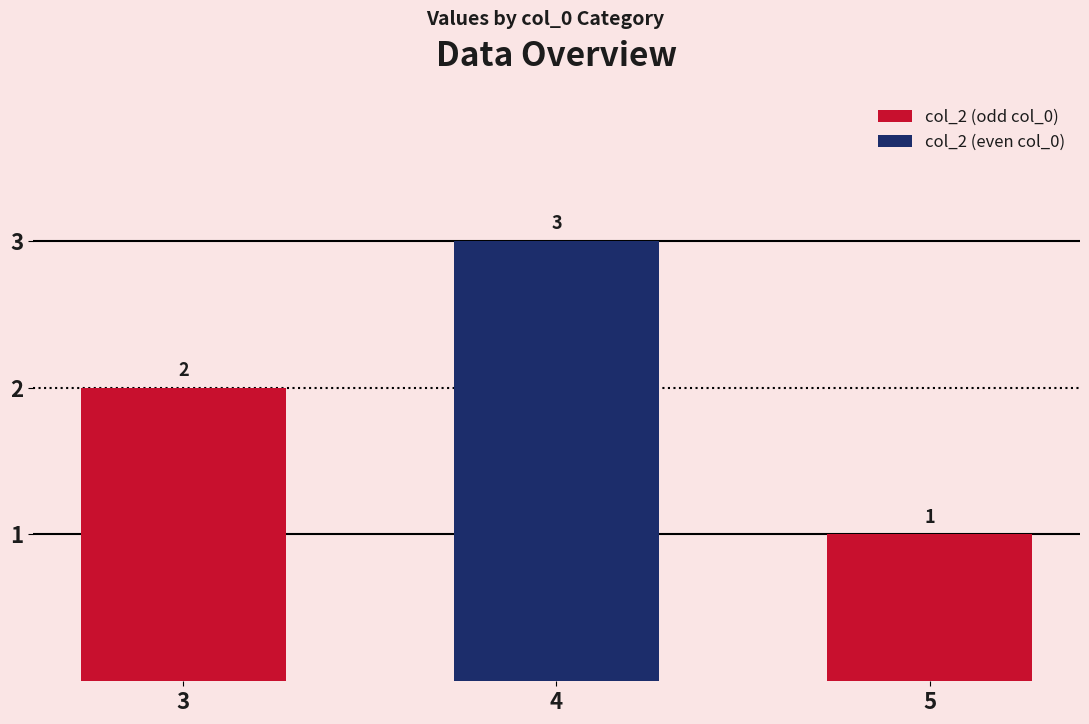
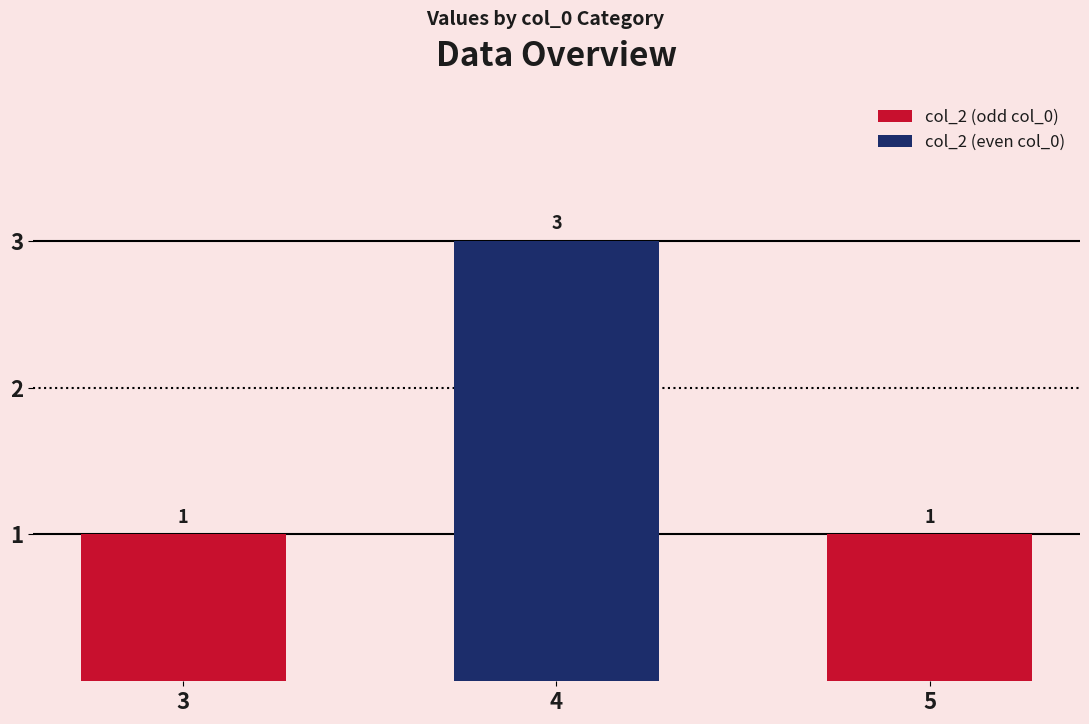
3: 2 -> 1
